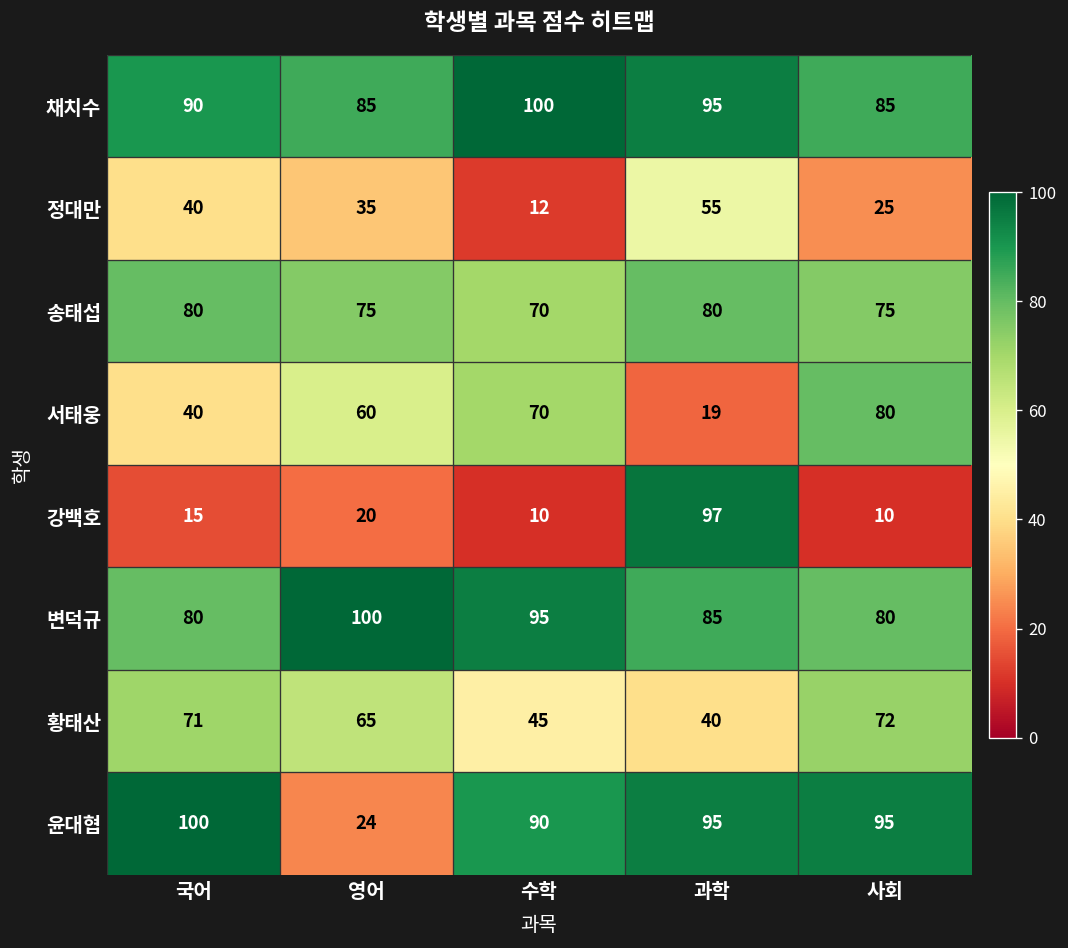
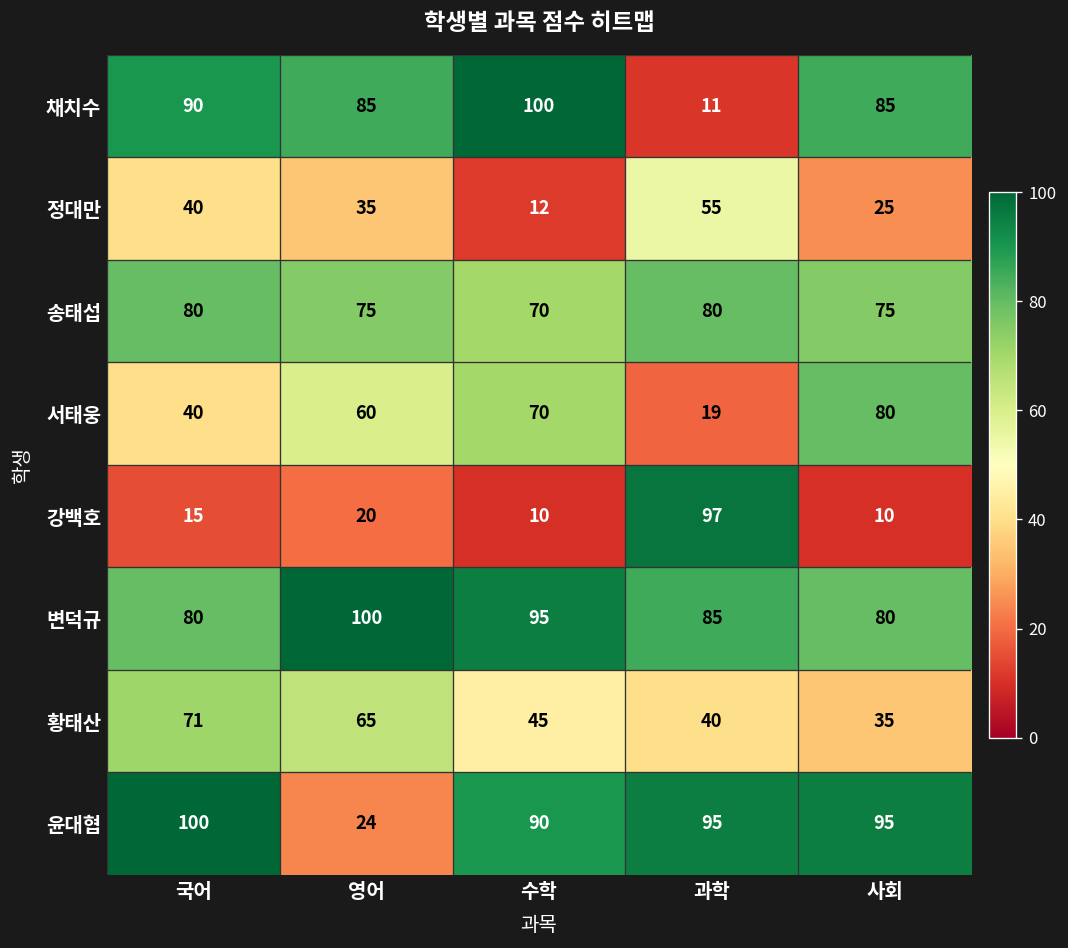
채치수, 과학: 95 -> 11
황태산, 사회: 72 -> 35
